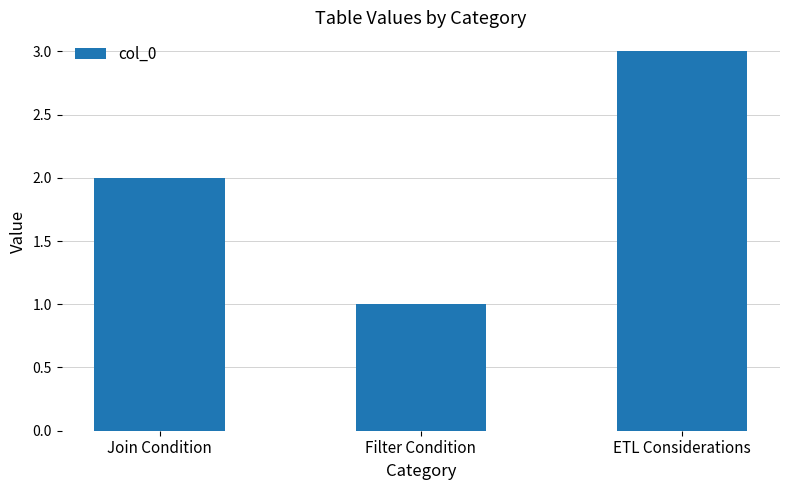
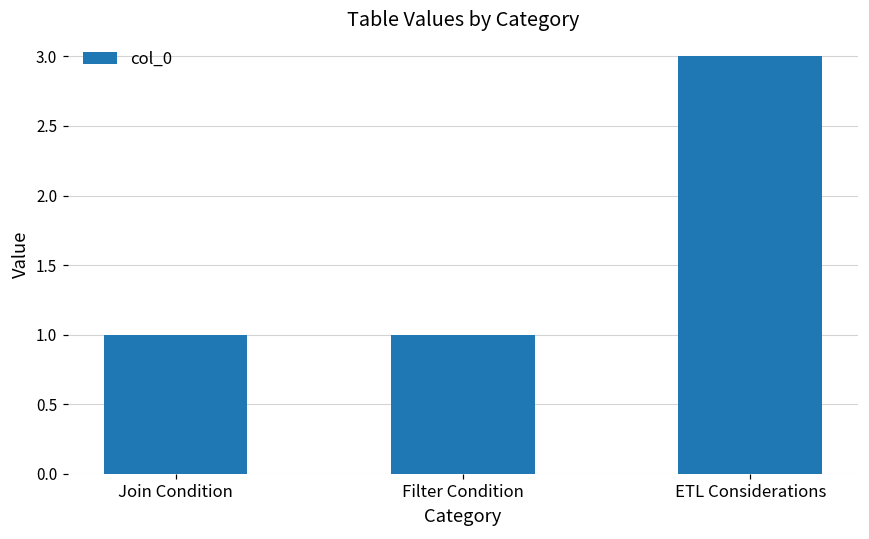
Join Condition: 2 -> 1
